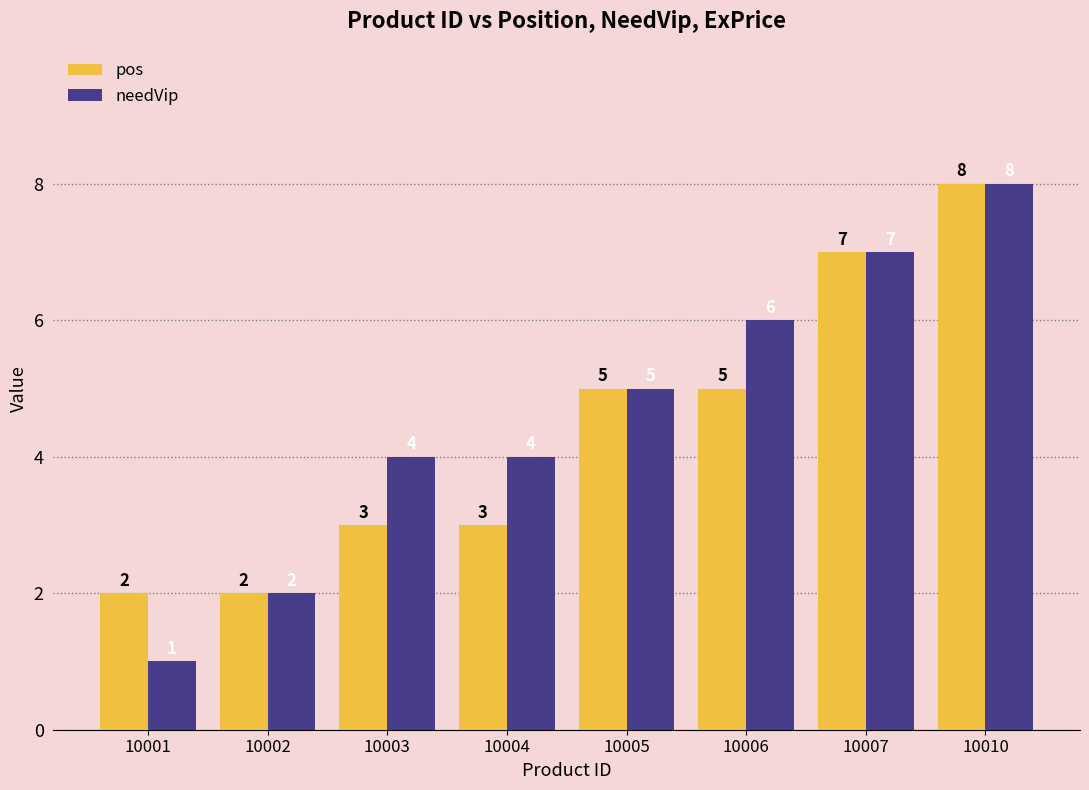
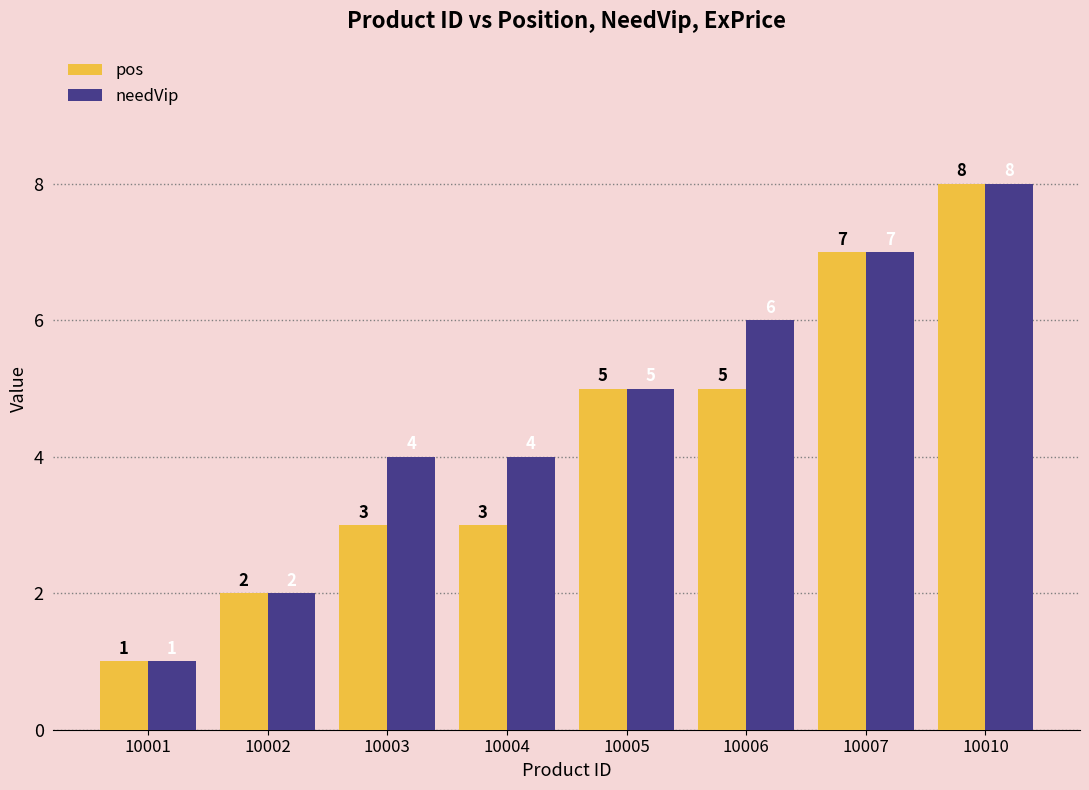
pos, 10001: 2 -> 1
